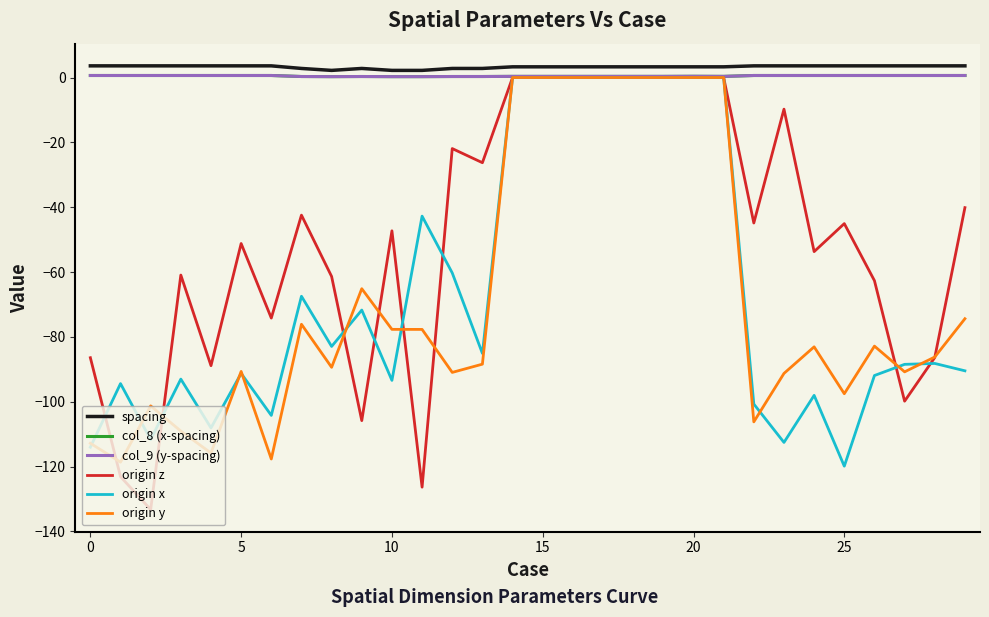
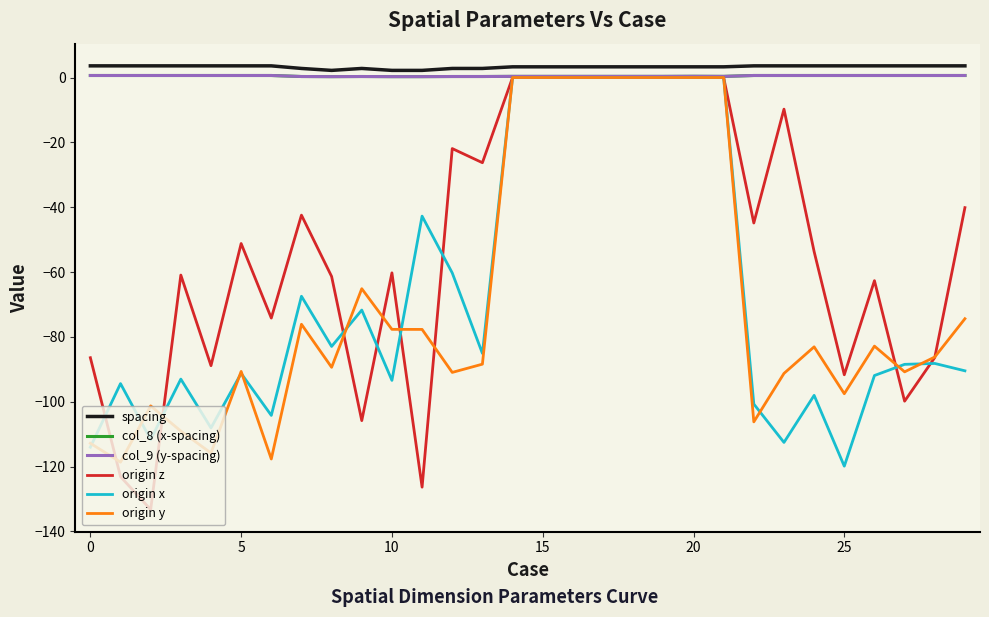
origin z, 10: -47 -> -60
origin z, 25: -45 -> -92
